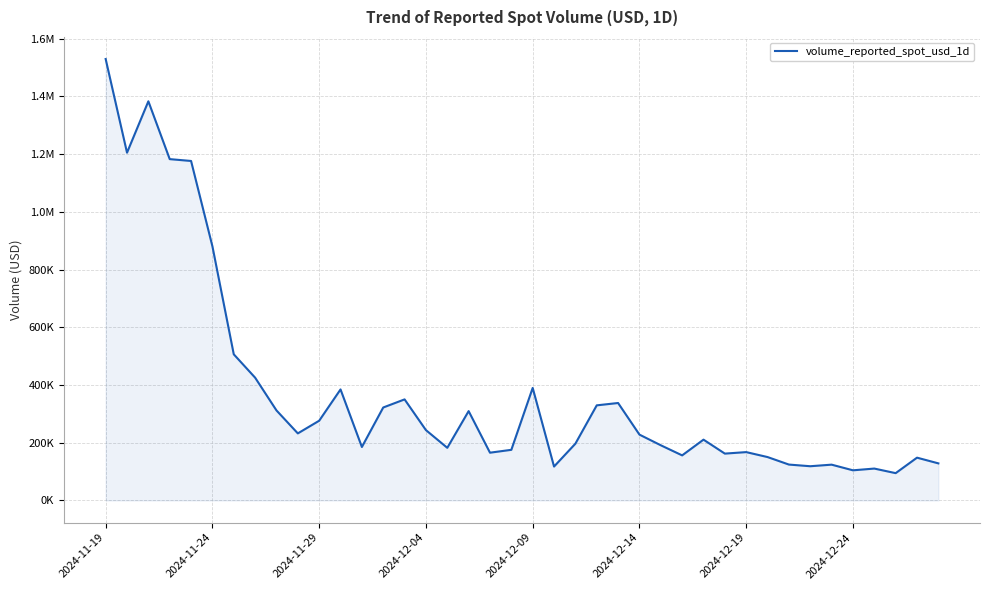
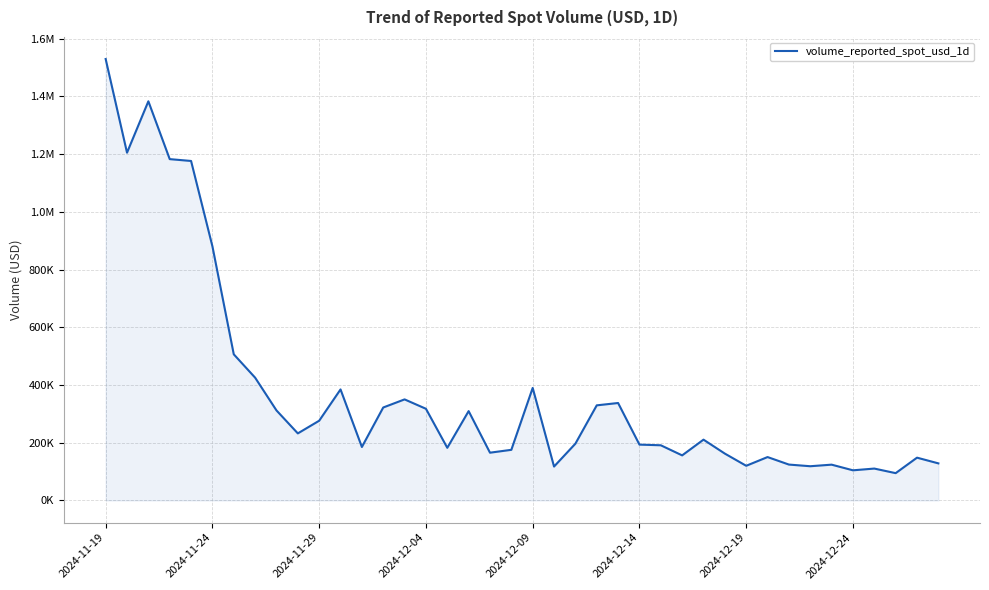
2024-12-04: 240000 -> 320000
2024-12-14: 230000 -> 190000
2024-12-19: 170000 -> 120000
